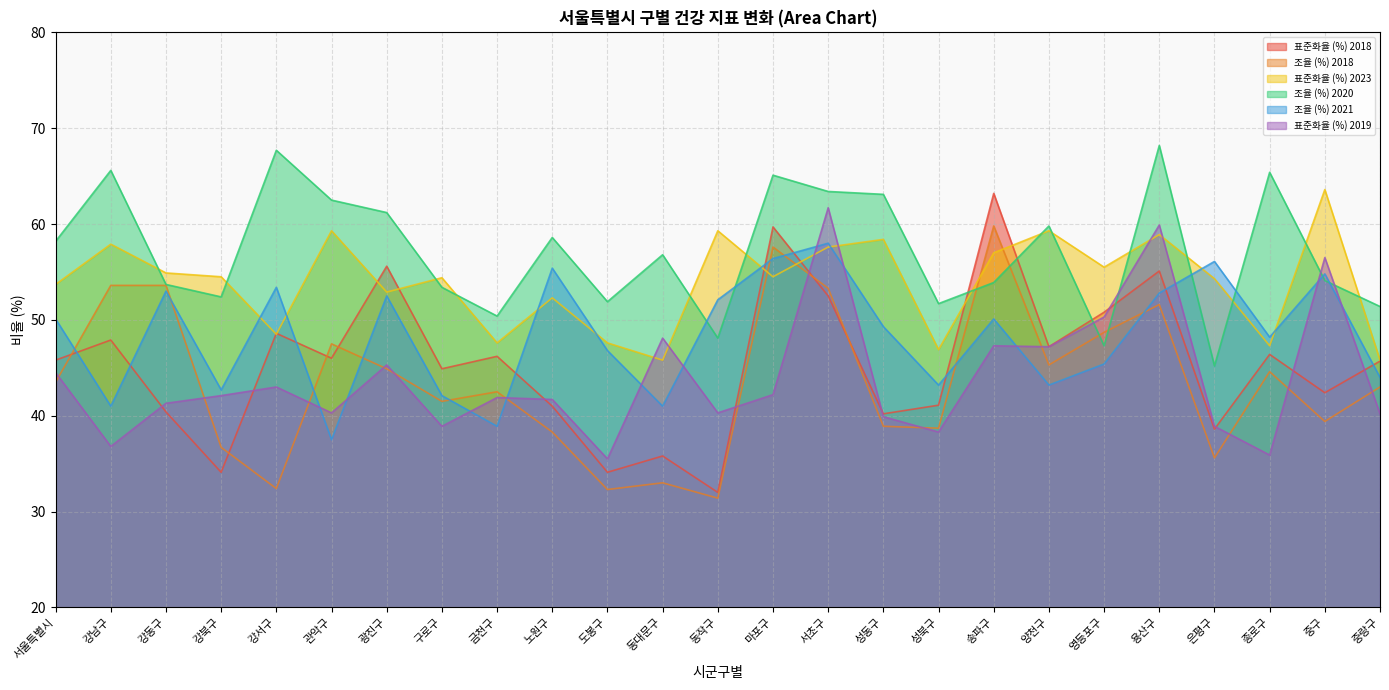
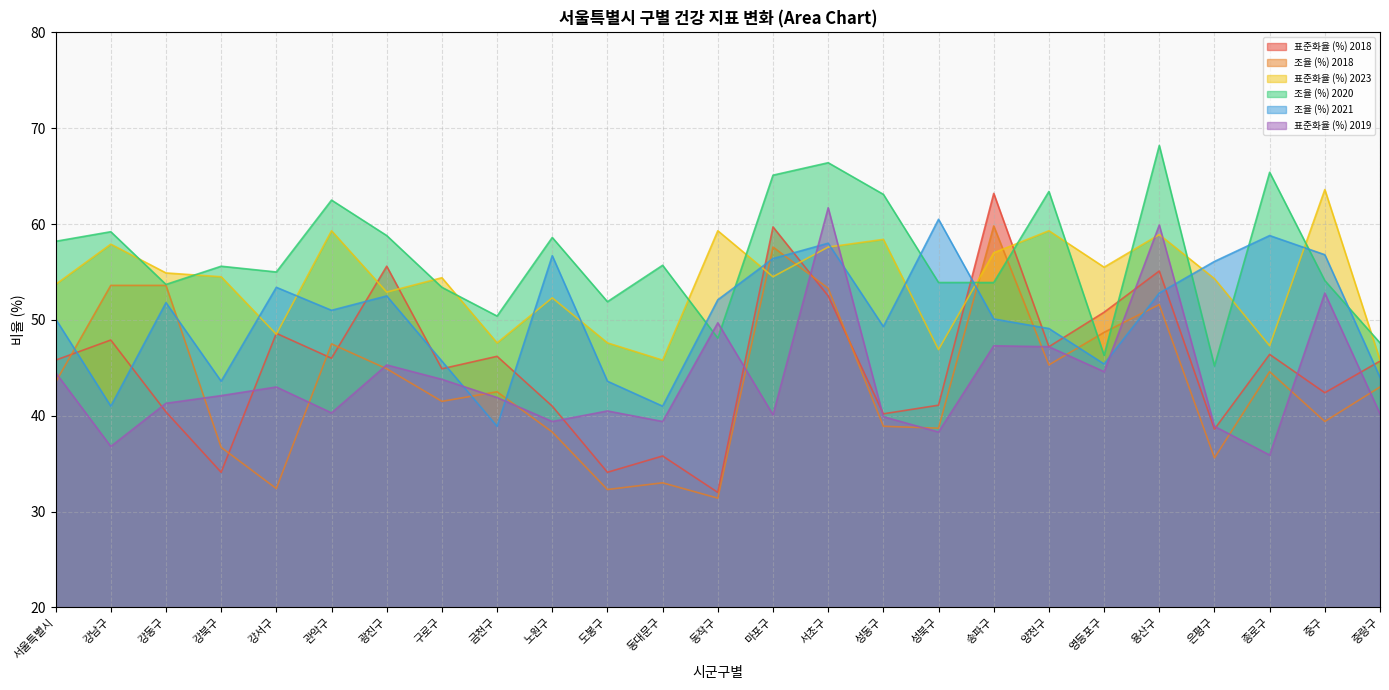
조율 (%) 2020, 강남구: 66 -> 59
조율 (%) 2021, 강동구: 53 -> 52
조율 (%) 2020, 강북구: 52 -> 56
조율 (%) 2021, 강북구: 43 -> 44
조율 (%) 2020, 강서구: 68 -> 55
조율 (%) 2021, 관악구: 38 -> 51
조율 (%) 2020, 광진구: 61 -> 59
조율 (%) 2021, 구로구: 42 -> 46
표준화율 (%) 2019, 구로구: 39 -> 44
조율 (%) 2021, 노원구: 55 -> 57
표준화율 (%) 2019, 노원구: 42 -> 39
조율 (%) 2021, 도봉구: 47 -> 44
표준화율 (%) 2019, 도봉구: 36 -> 41
조율 (%) 2020, 동대문구: 57 -> 56
표준화율 (%) 2019, 동대문구: 48 -> 39
표준화율 (%) 2019, 동작구: 40 -> 50
표준화율 (%) 2019, 마포구: 42 -> 40
조율 (%) 2020, 서초구: 63 -> 66
조율 (%) 2020, 성북구: 52 -> 54
조율 (%) 2021, 성북구: 43 -> 61
조율 (%) 2020, 양천구: 60 -> 63
조율 (%) 2021, 양천구: 43 -> 49
조율 (%) 2020, 영등포구: 47 -> 46
표준화율 (%) 2019, 영등포구: 50 -> 45
조율 (%) 2021, 종로구: 48 -> 59
조율 (%) 2021, 중구: 55 -> 57
표준화율 (%) 2019, 중구: 57 -> 53
조율 (%) 2020, 중랑구: 51 -> 48
